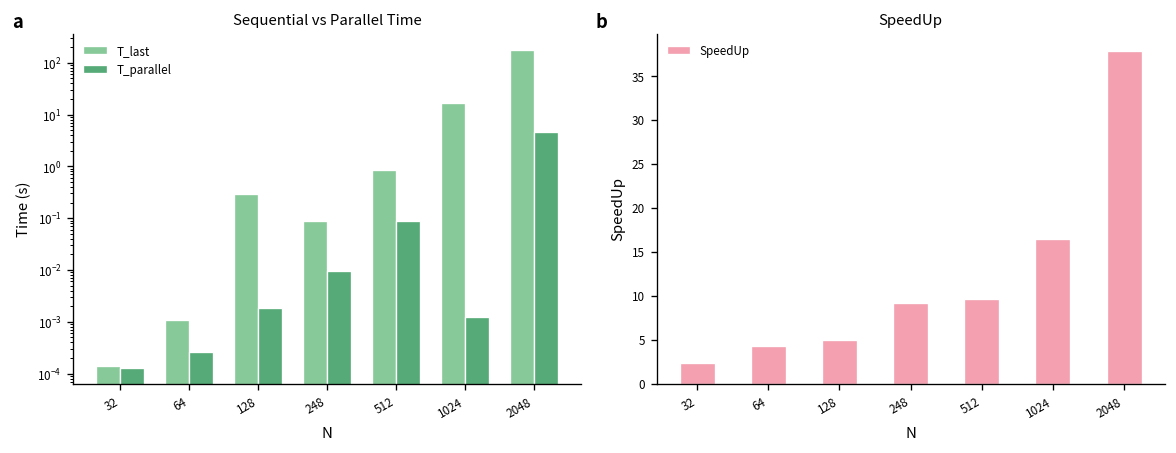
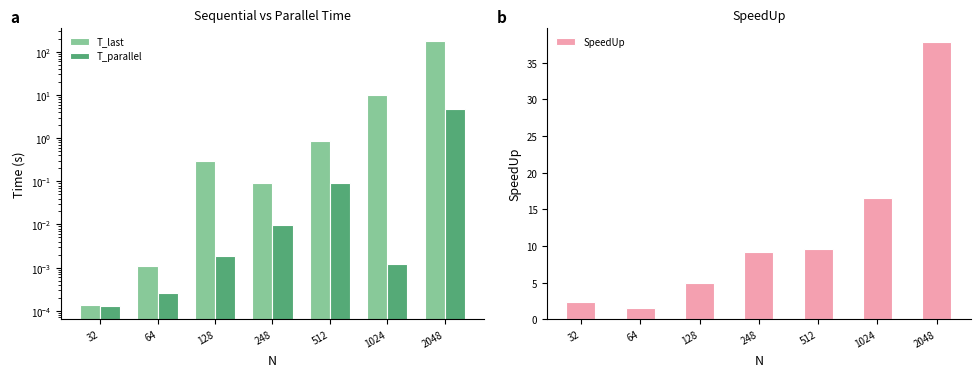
Sequential vs Parallel Time, T_last, 1024: 17 -> 10
SpeedUp, 64: 4 -> 1
